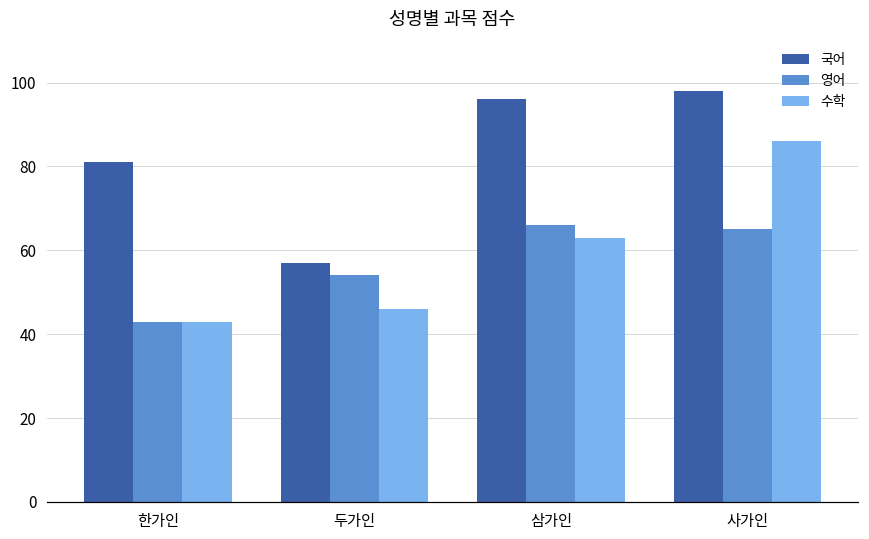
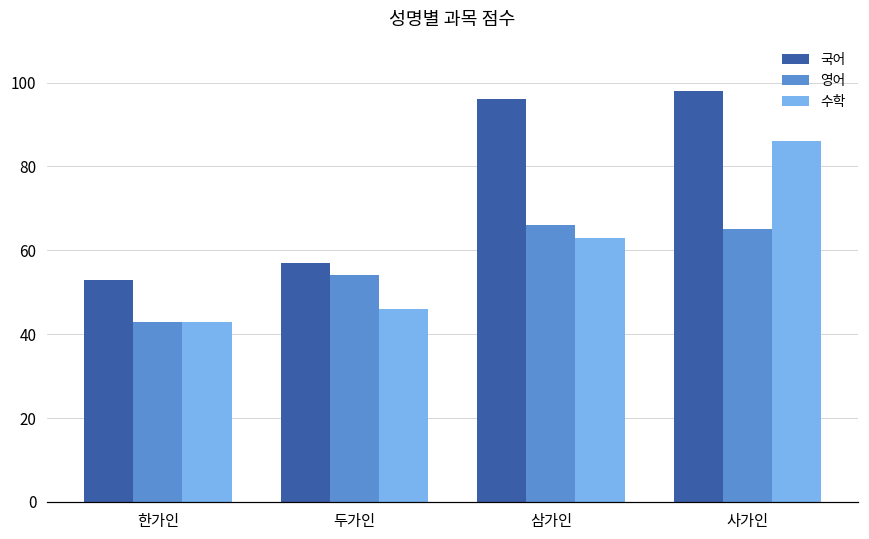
국어, 한가인: 81 -> 53
